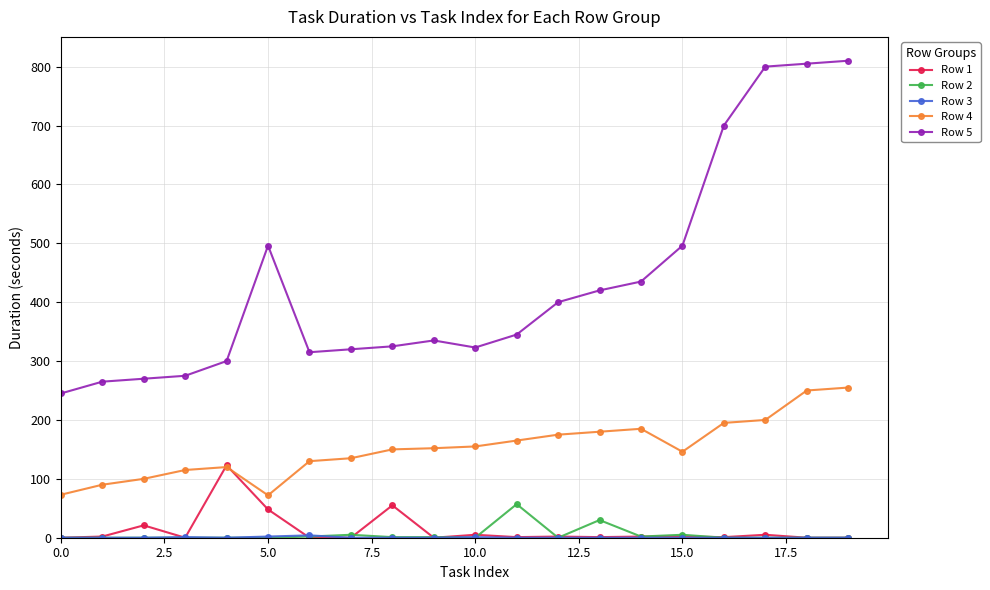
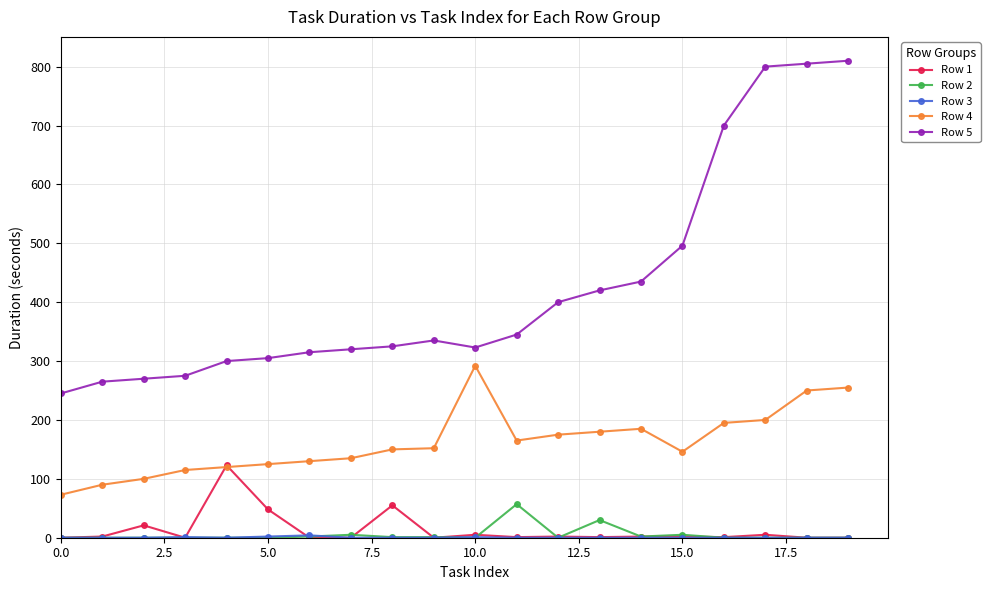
Row 4, 5.0: 70 -> 130
Row 5, 5.0: 500 -> 310
Row 4, 10.0: 160 -> 290
